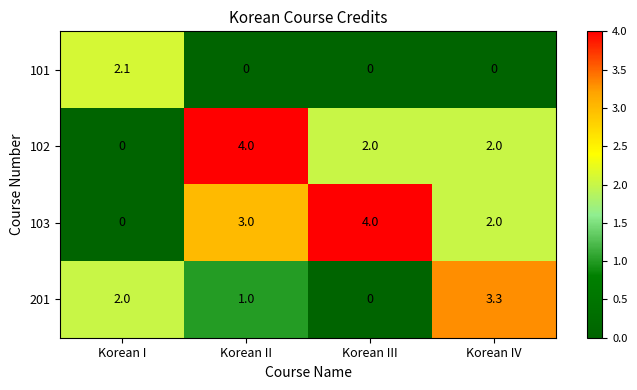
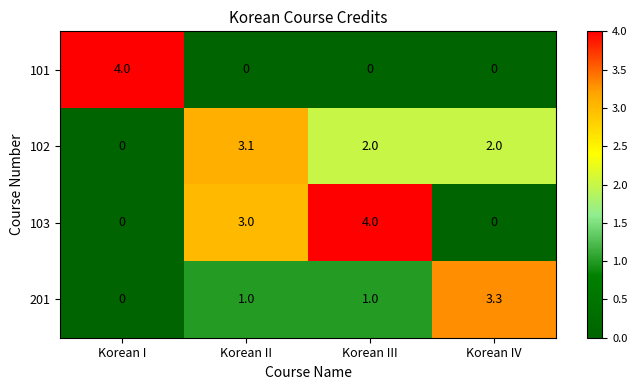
101, Korean I: 2.1 -> 4.0
102, Korean II: 4.0 -> 3.1
103, Korean IV: 2.0 -> 0
201, Korean I: 2.0 -> 0
201, Korean III: 0 -> 1.0
